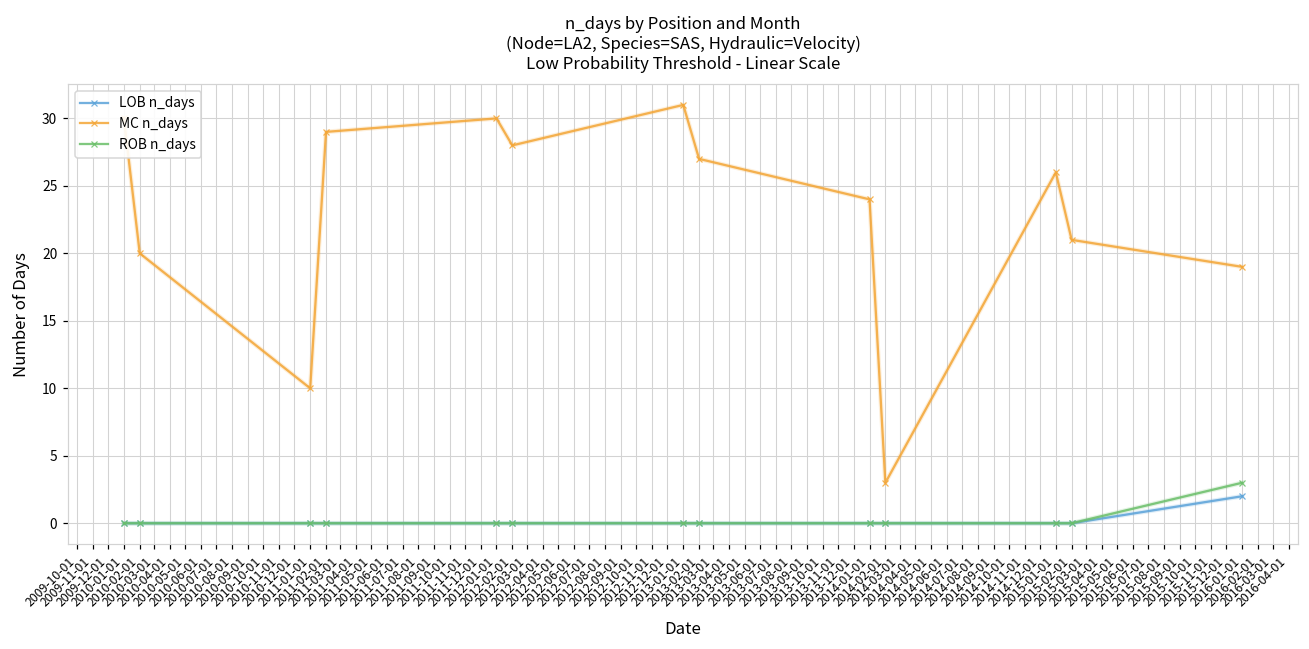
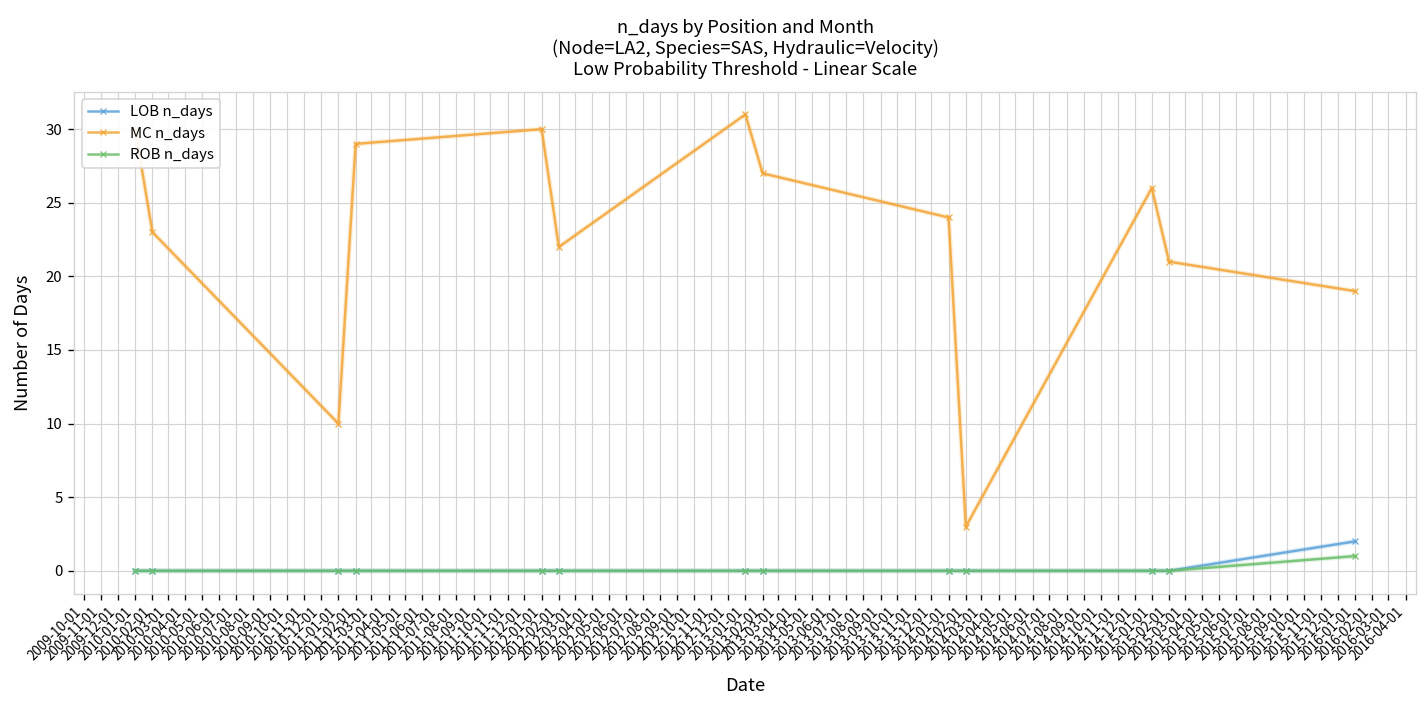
MC n_days, 2010-02-01: 20 -> 23
MC n_days, 2012-02-01: 28 -> 22
ROB n_days, 2016-01-01: 3 -> 1
